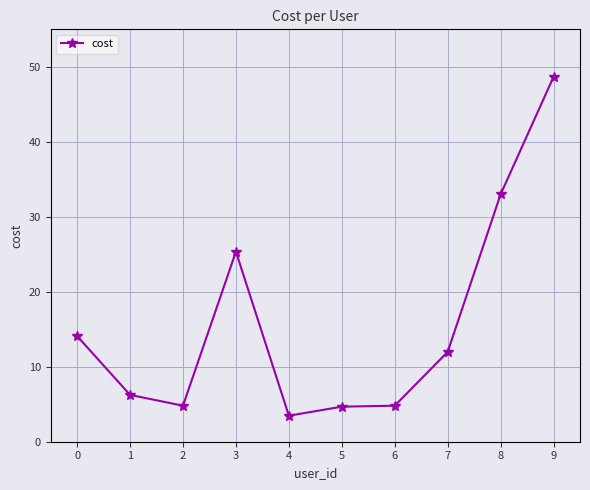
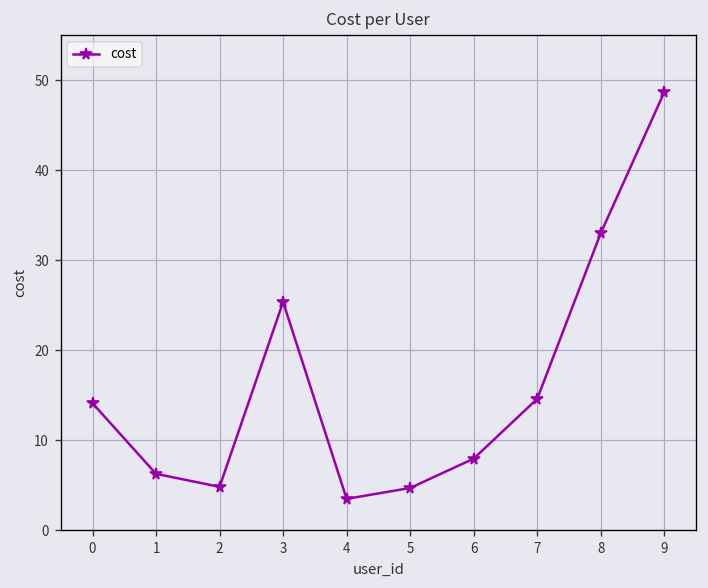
6: 5 -> 8
7: 12 -> 15
